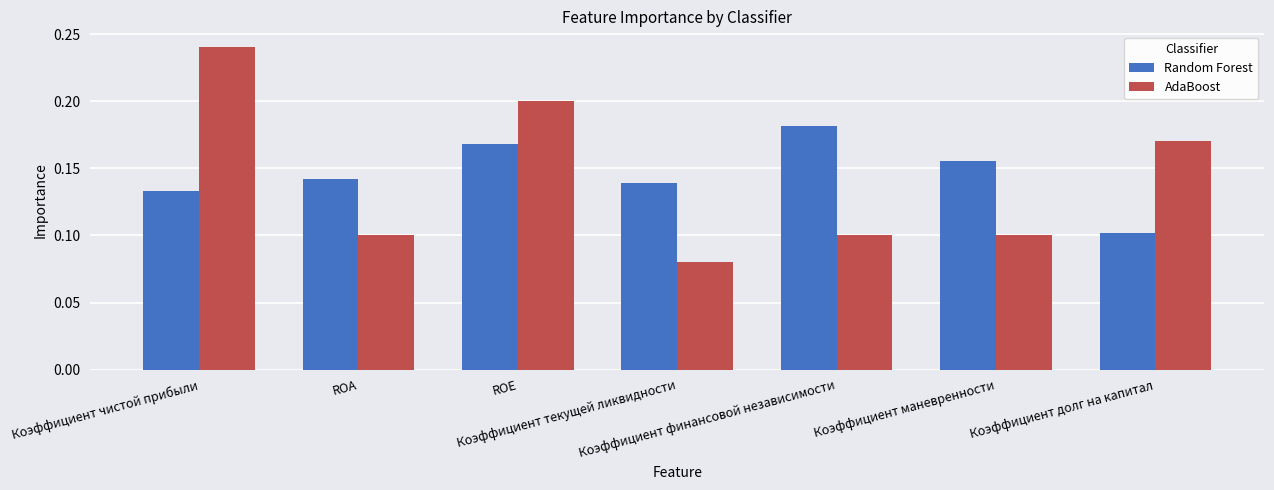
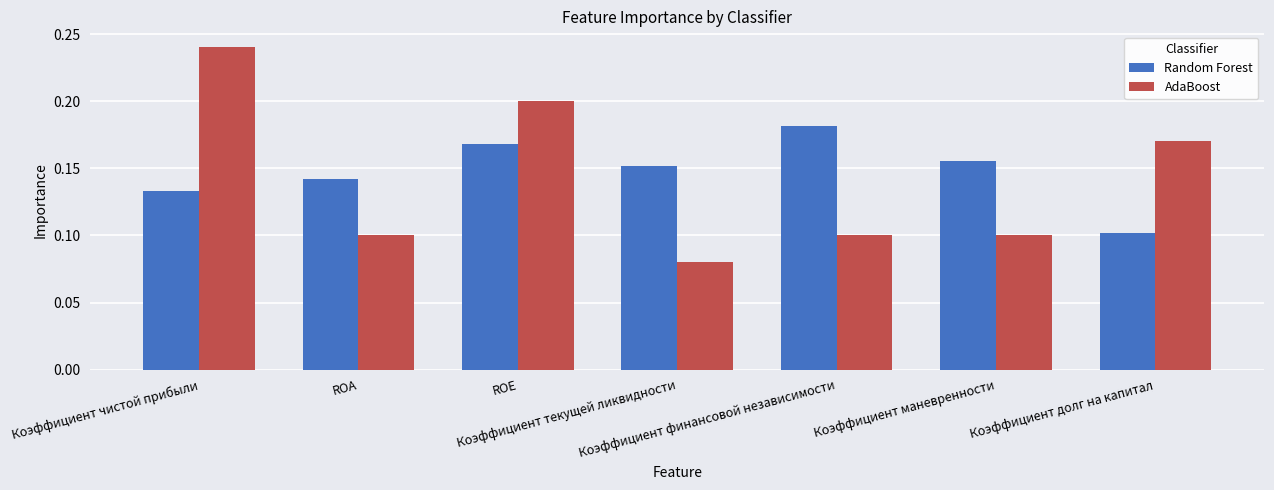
Random Forest, Коэффициент текущей ликвидности: 0.139 -> 0.152
